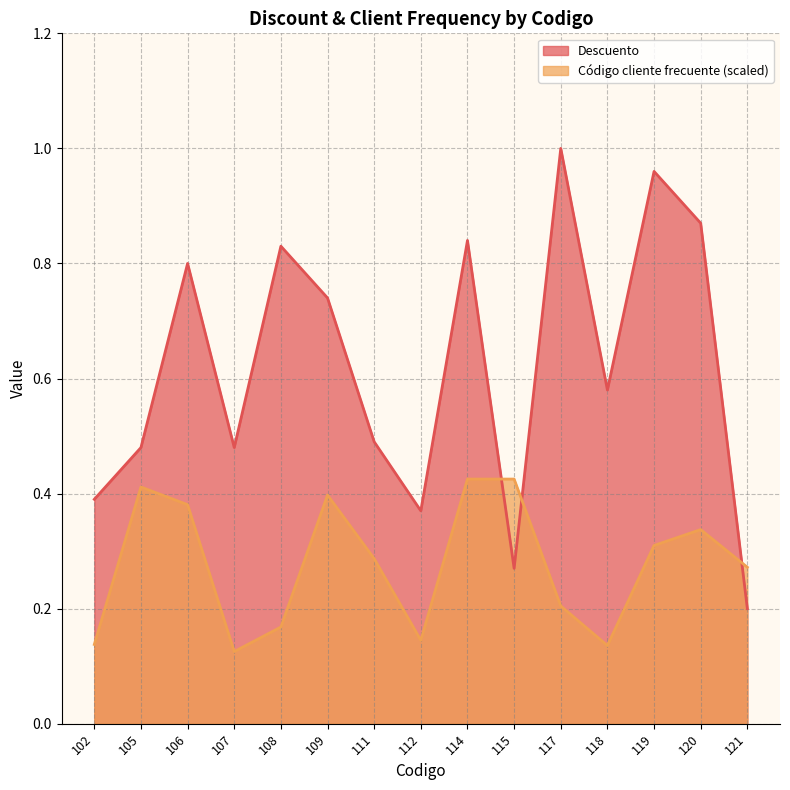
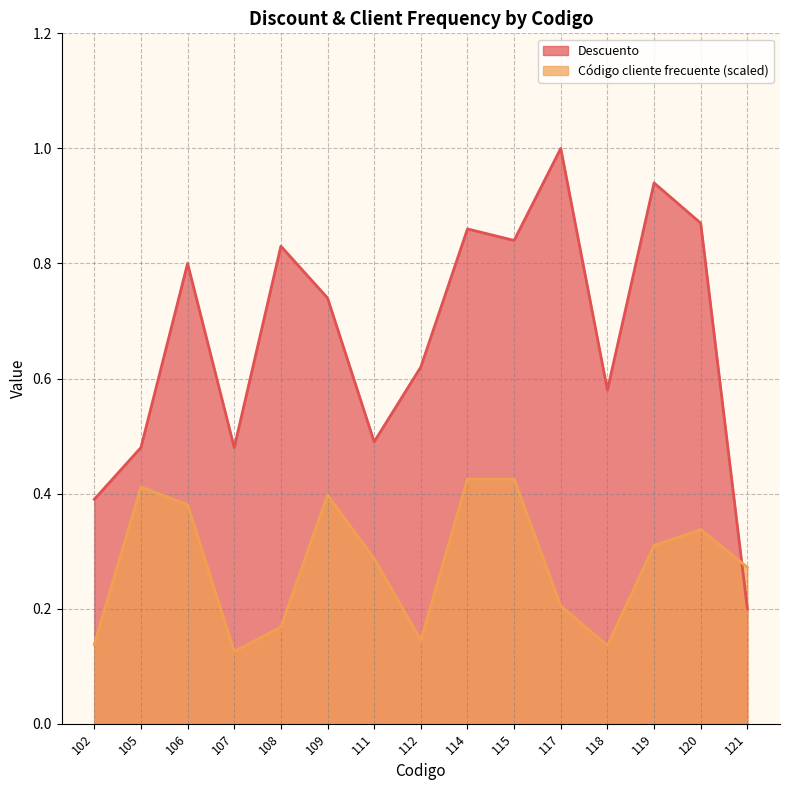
Descuento, 112: 0.37 -> 0.62
Descuento, 114: 0.84 -> 0.86
Descuento, 115: 0.27 -> 0.84
Descuento, 119: 0.96 -> 0.94
